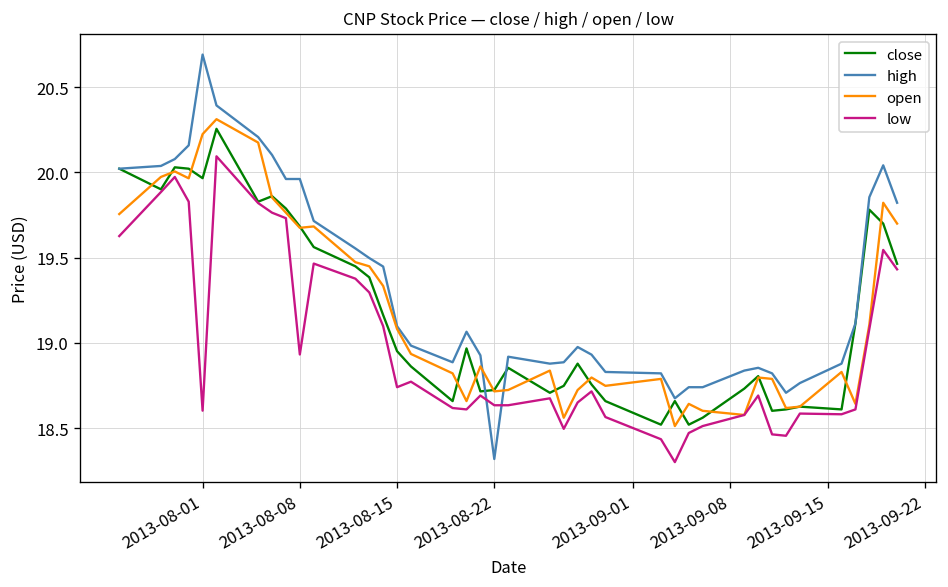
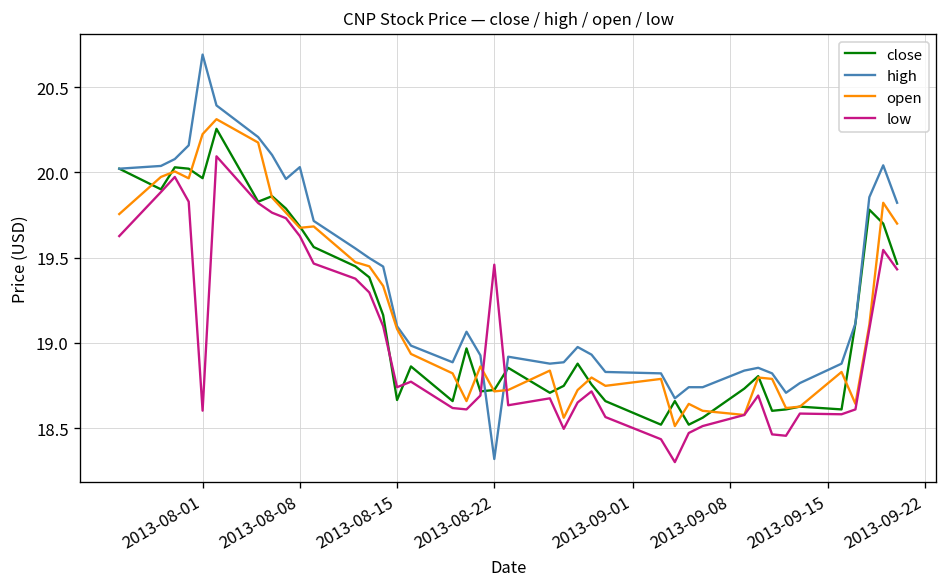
high, 2013-08-08: 19.96 -> 20.03
low, 2013-08-08: 18.93 -> 19.63
close, 2013-08-15: 18.95 -> 18.66
low, 2013-08-22: 18.63 -> 19.46
